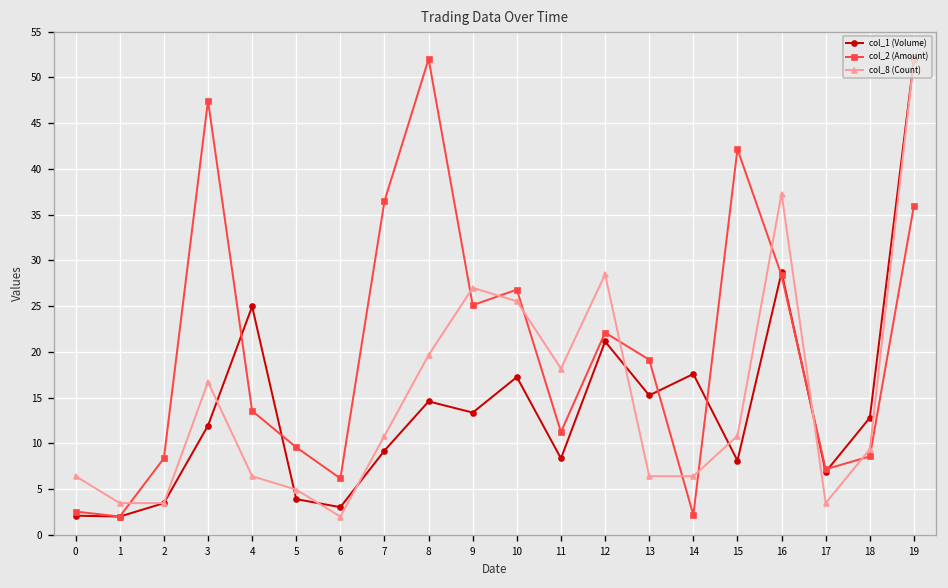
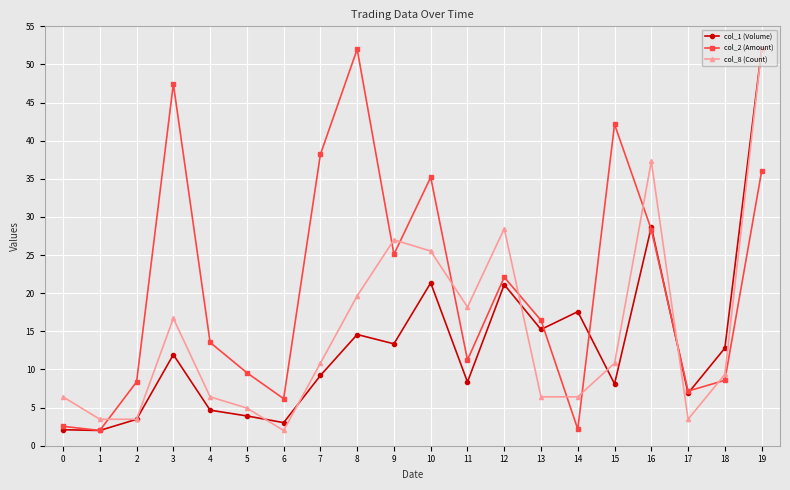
col_1 (Volume), 4: 25 -> 5
col_2 (Amount), 7: 36 -> 38
col_1 (Volume), 10: 17 -> 21
col_2 (Amount), 10: 27 -> 35
col_2 (Amount), 13: 19 -> 16
